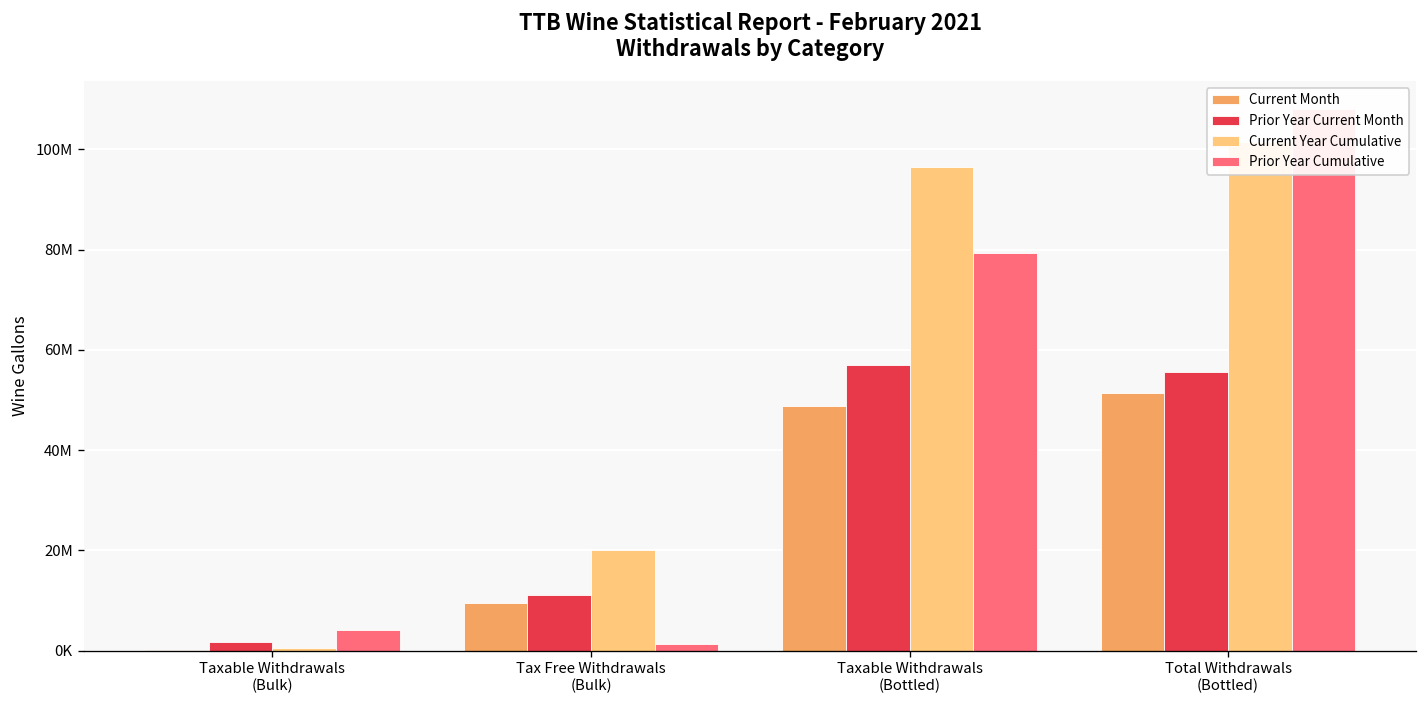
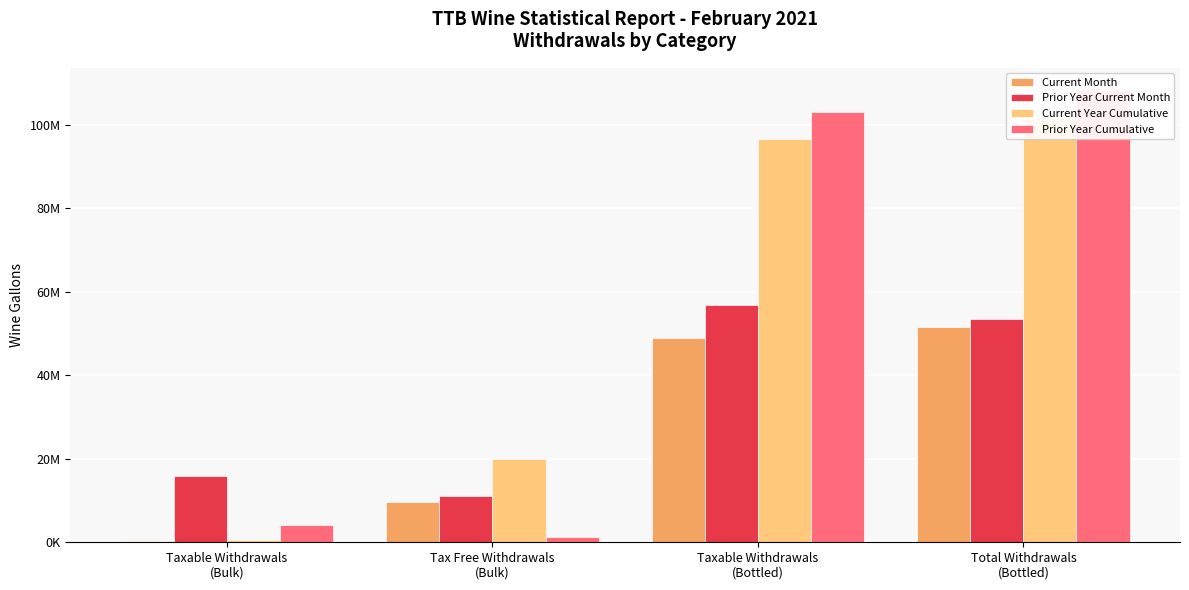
Prior Year Current Month, Taxable Withdrawals (Bulk): 2000000 -> 16000000
Prior Year Cumulative, Taxable Withdrawals (Bottled): 79000000 -> 103000000
Prior Year Current Month, Total Withdrawals (Bottled): 56000000 -> 53000000
